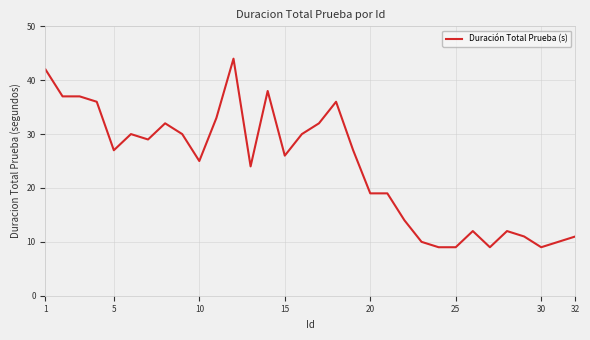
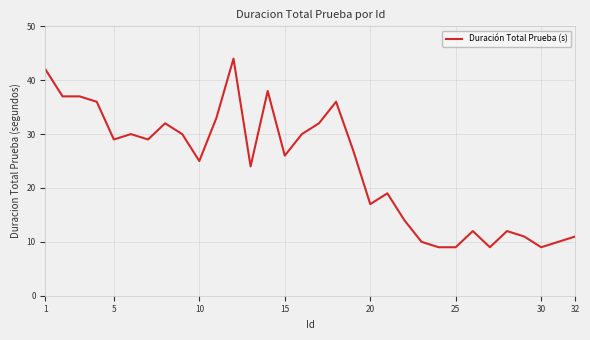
5: 27 -> 29
20: 19 -> 17
